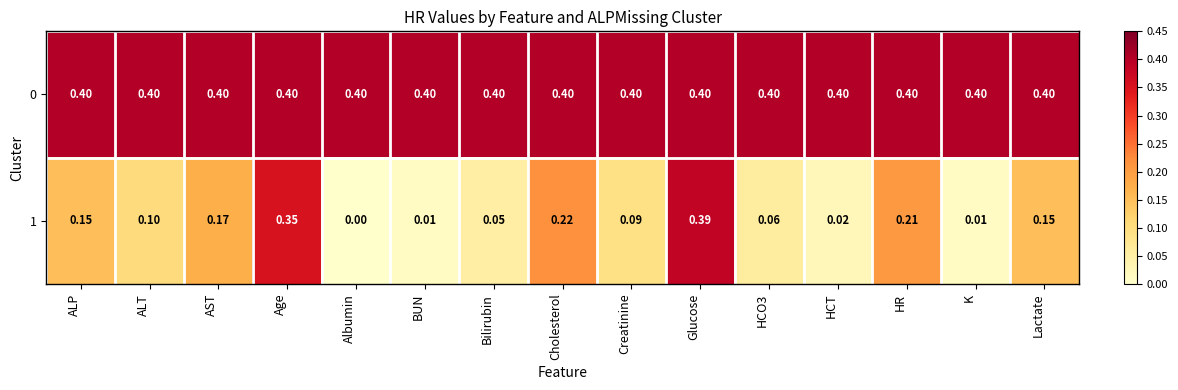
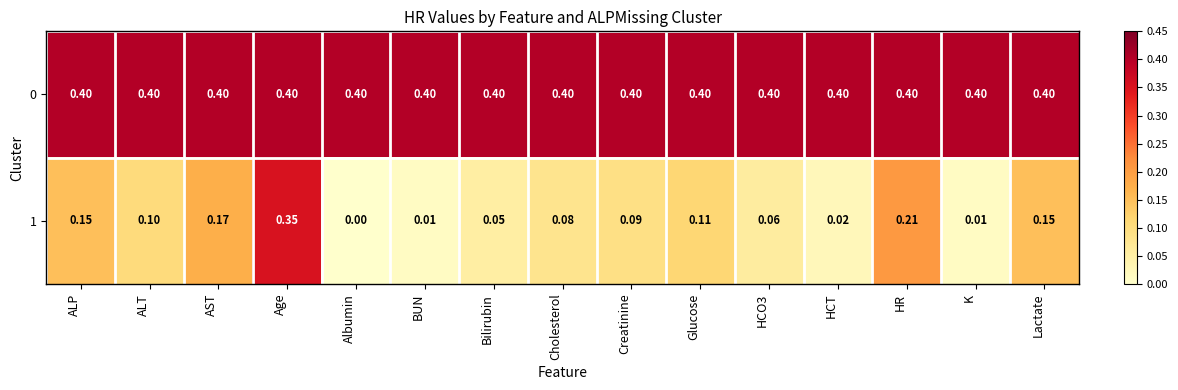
1, Cholesterol: 0.22 -> 0.08
1, Glucose: 0.39 -> 0.11
